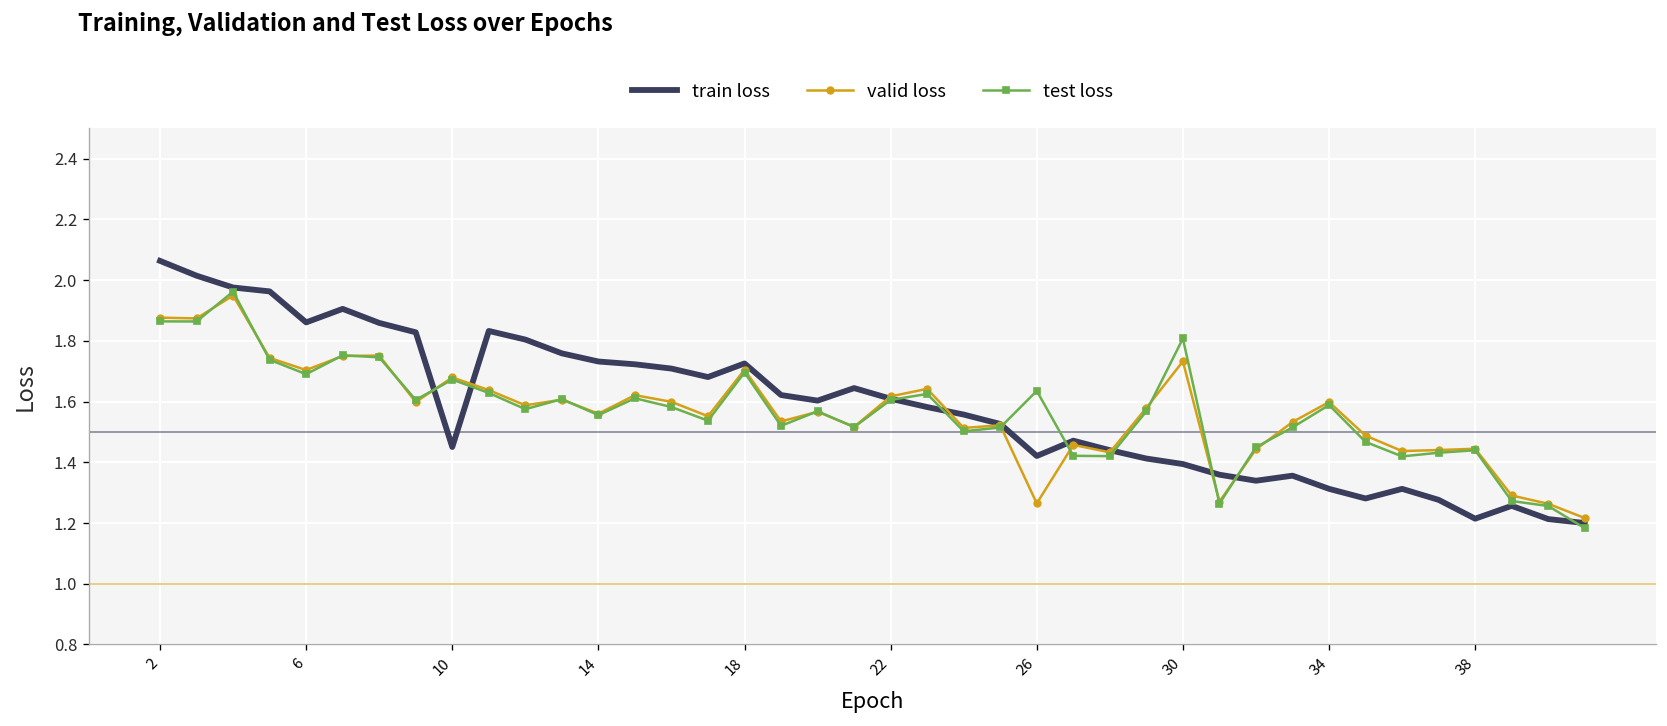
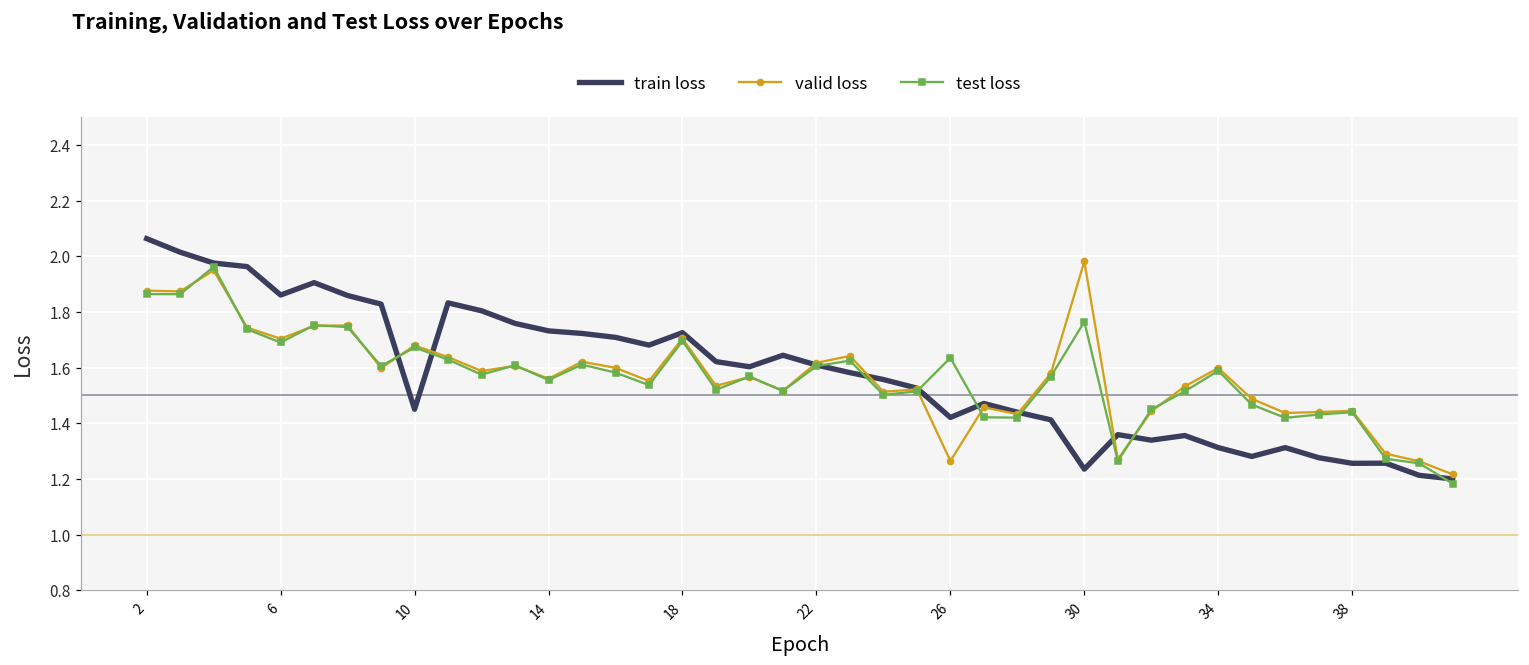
train loss, 30: 1.39 -> 1.24
valid loss, 30: 1.73 -> 1.98
test loss, 30: 1.81 -> 1.76
train loss, 38: 1.21 -> 1.26
